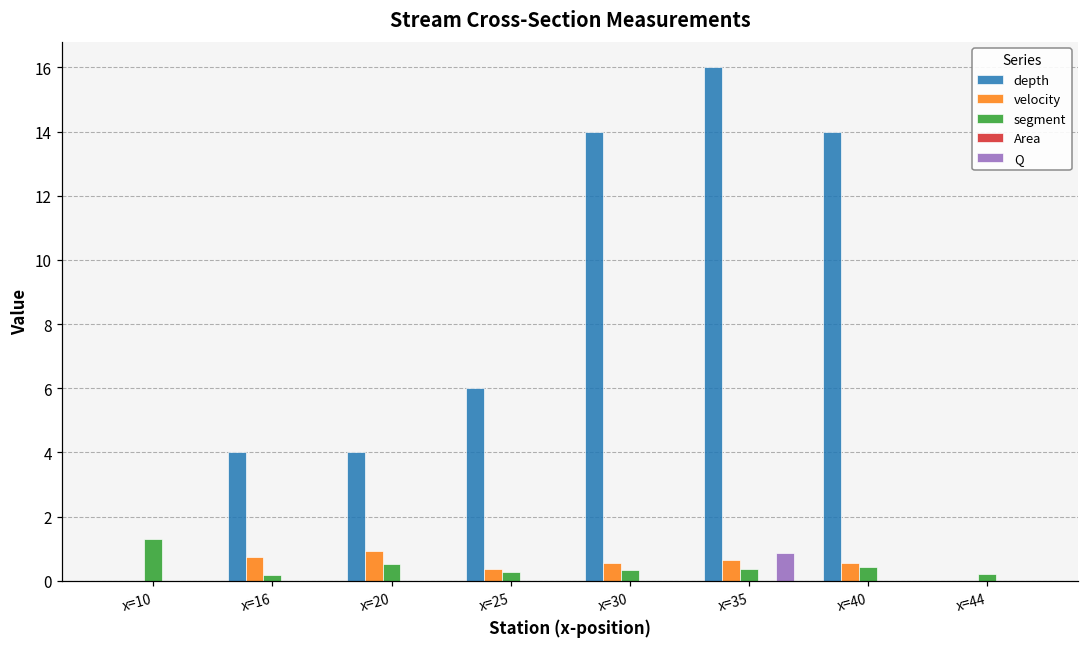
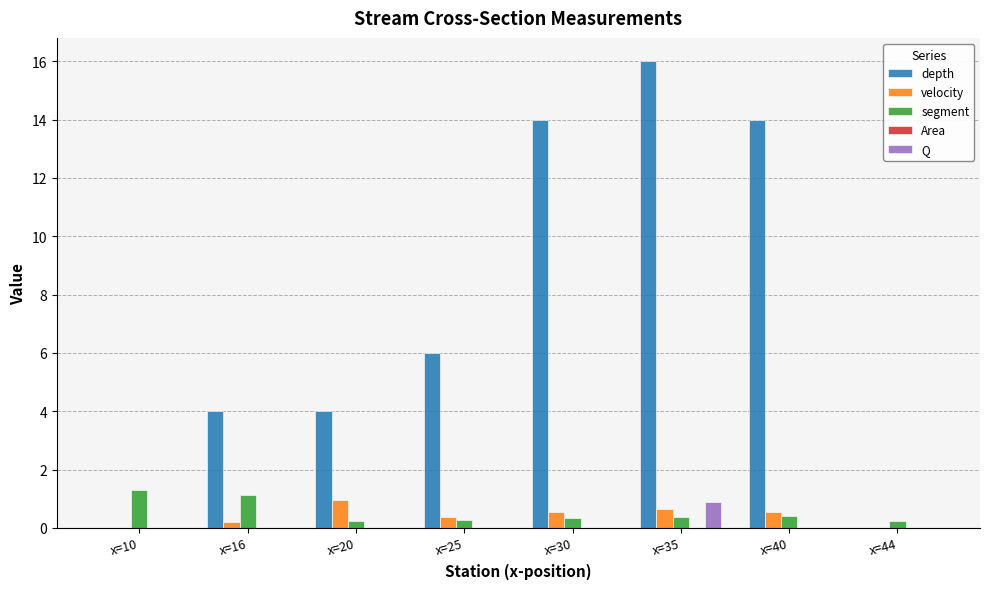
velocity, x=16: 0.8 -> 0.2
segment, x=16: 0.2 -> 1.1
segment, x=20: 0.5 -> 0.2
